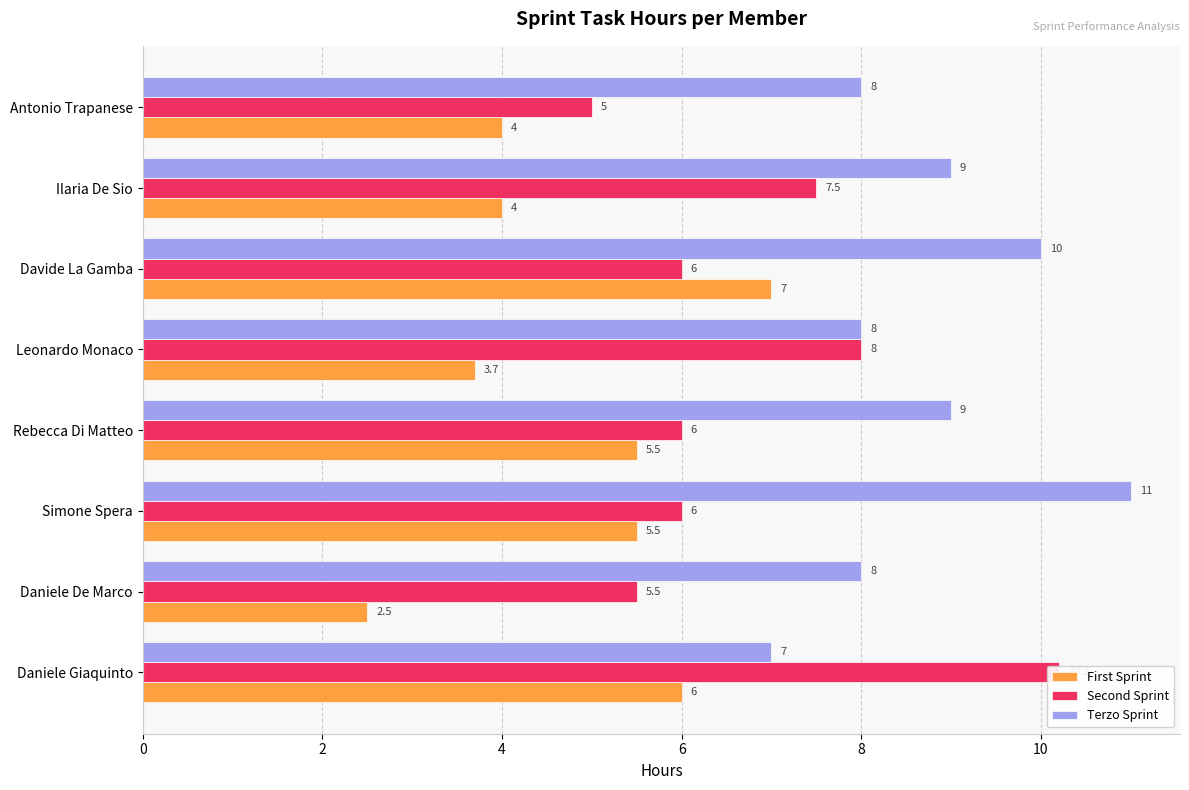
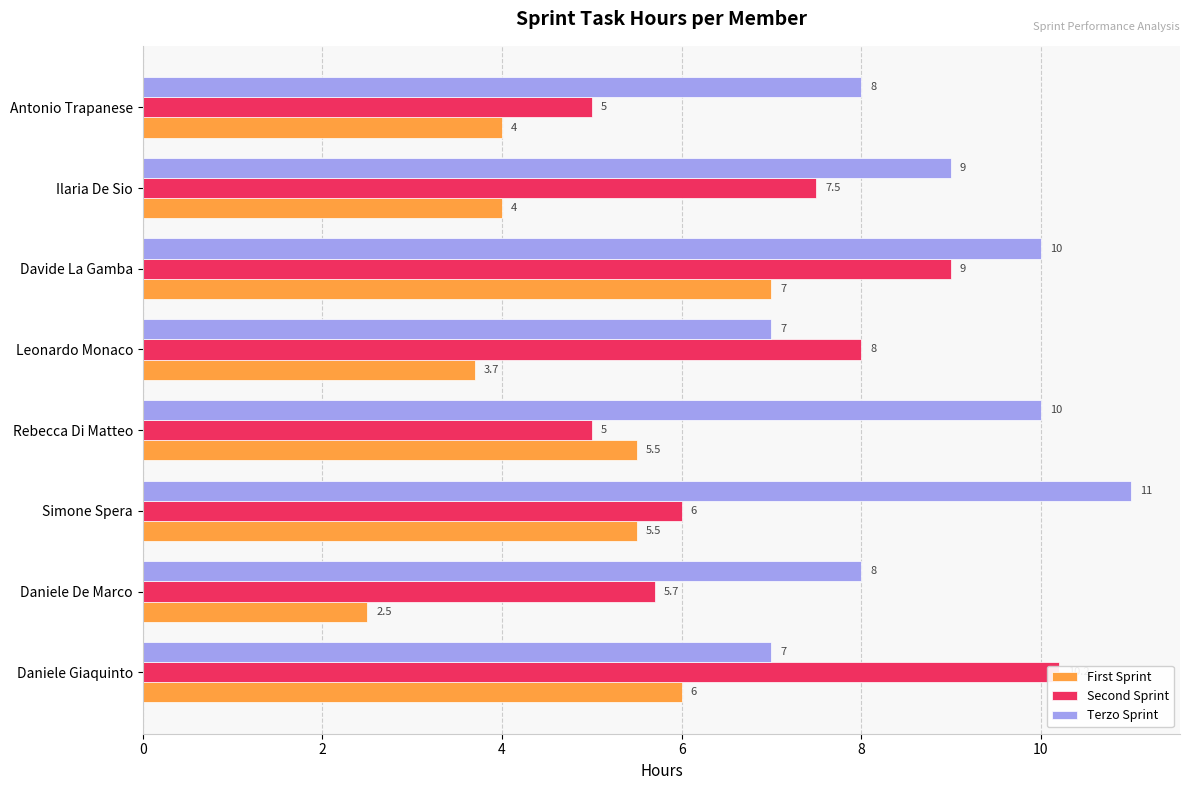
Second Sprint, Davide La Gamba: 6 -> 9
Terzo Sprint, Leonardo Monaco: 8 -> 7
Terzo Sprint, Rebecca Di Matteo: 9 -> 10
Second Sprint, Rebecca Di Matteo: 6 -> 5
Second Sprint, Daniele De Marco: 5.5 -> 5.7
